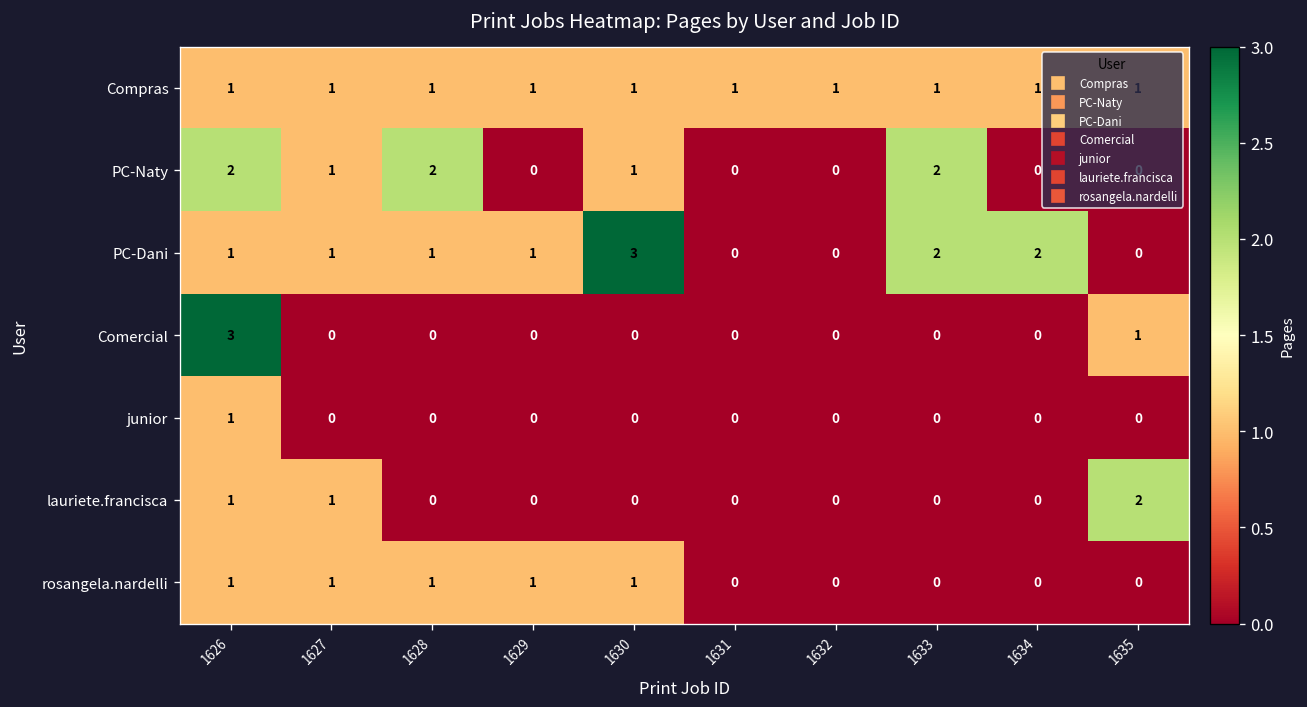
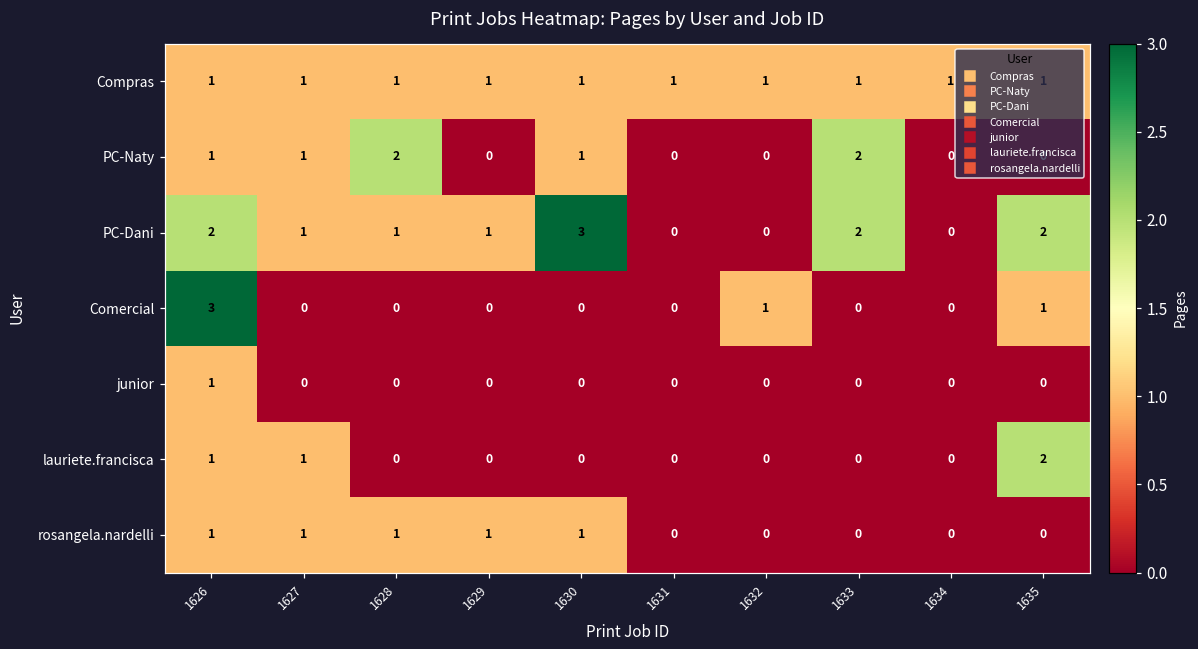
PC-Naty, 1626: 2 -> 1
PC-Dani, 1626: 1 -> 2
PC-Dani, 1634: 2 -> 0
PC-Dani, 1635: 0 -> 2
Comercial, 1632: 0 -> 1
